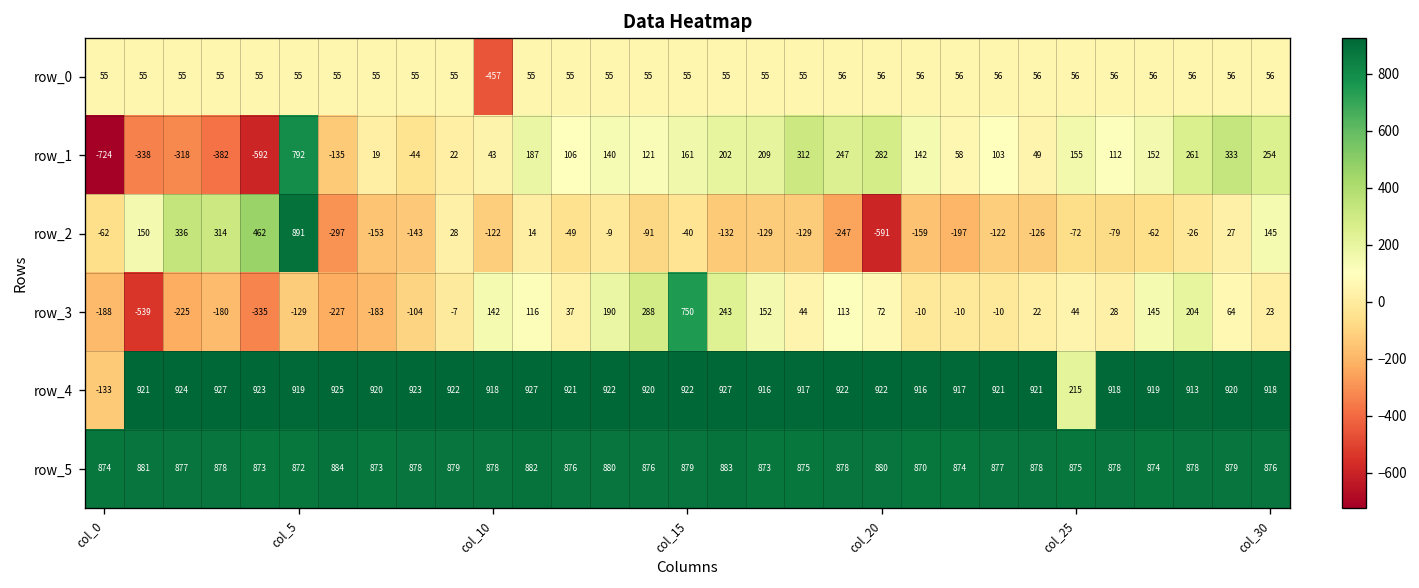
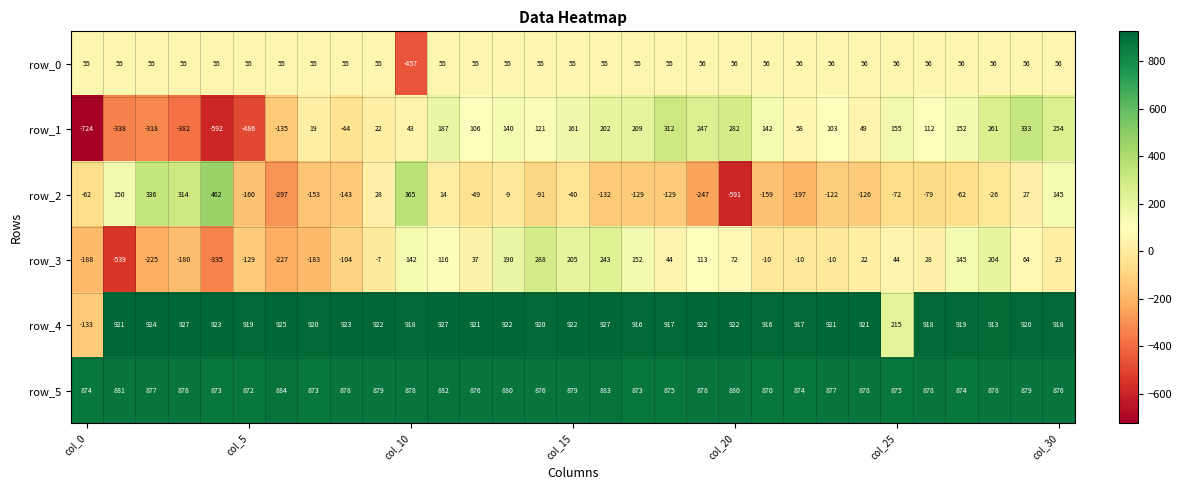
row_1, col_5: 792 -> -486
row_2, col_5: 891 -> -160
row_2, col_10: -122 -> 365
row_3, col_15: 750 -> 205
